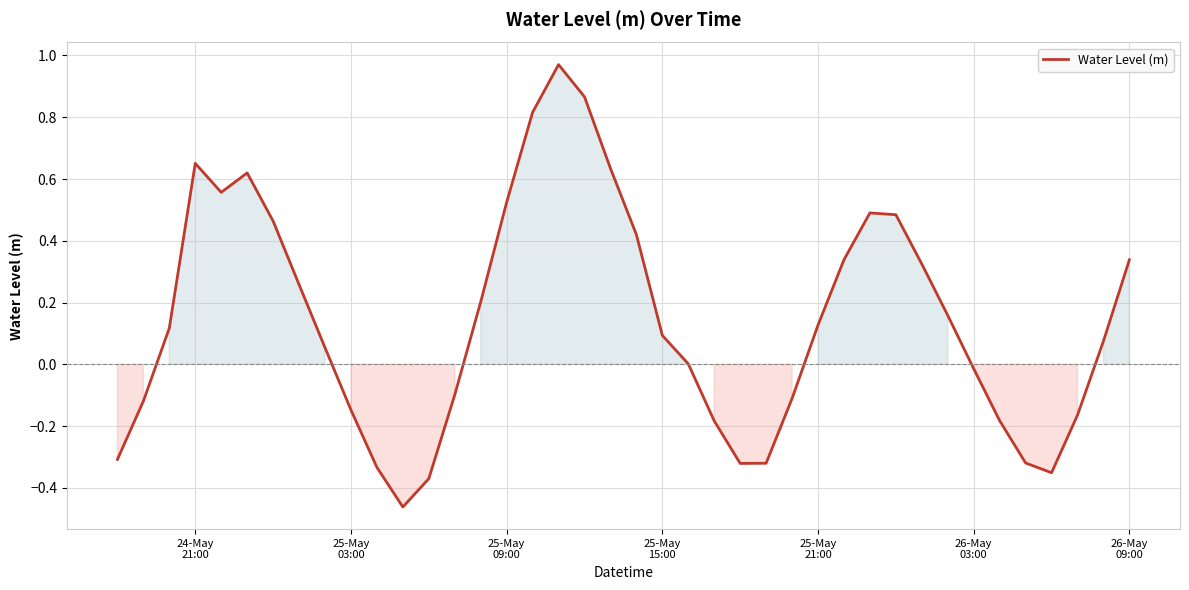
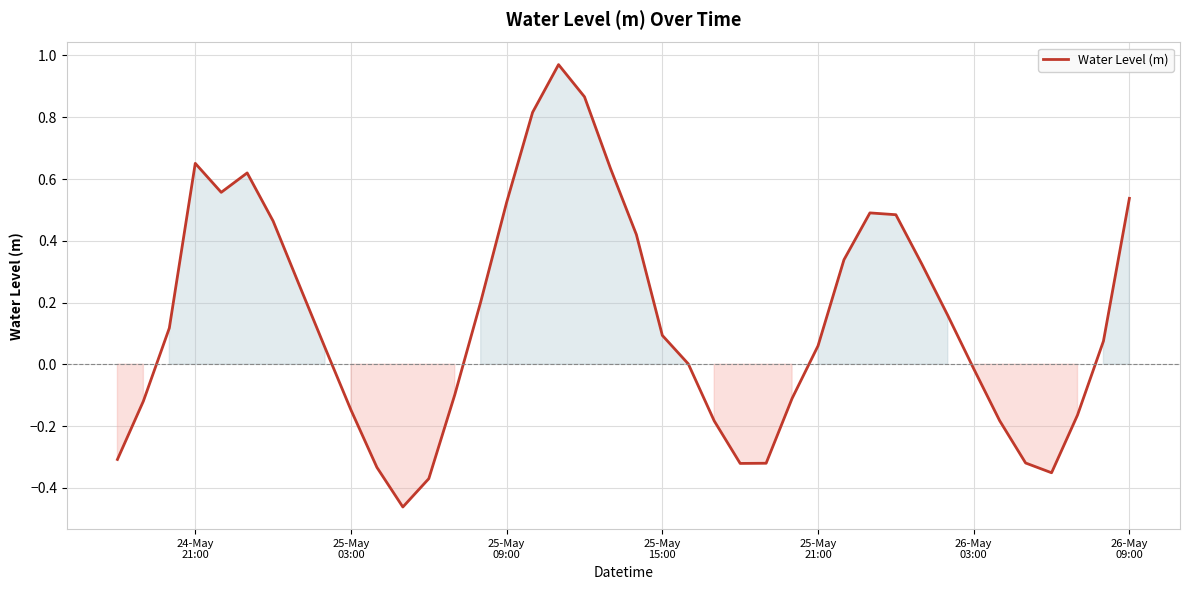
25-May 21:00: 0.13 -> 0.06
26-May 09:00: 0.34 -> 0.54
